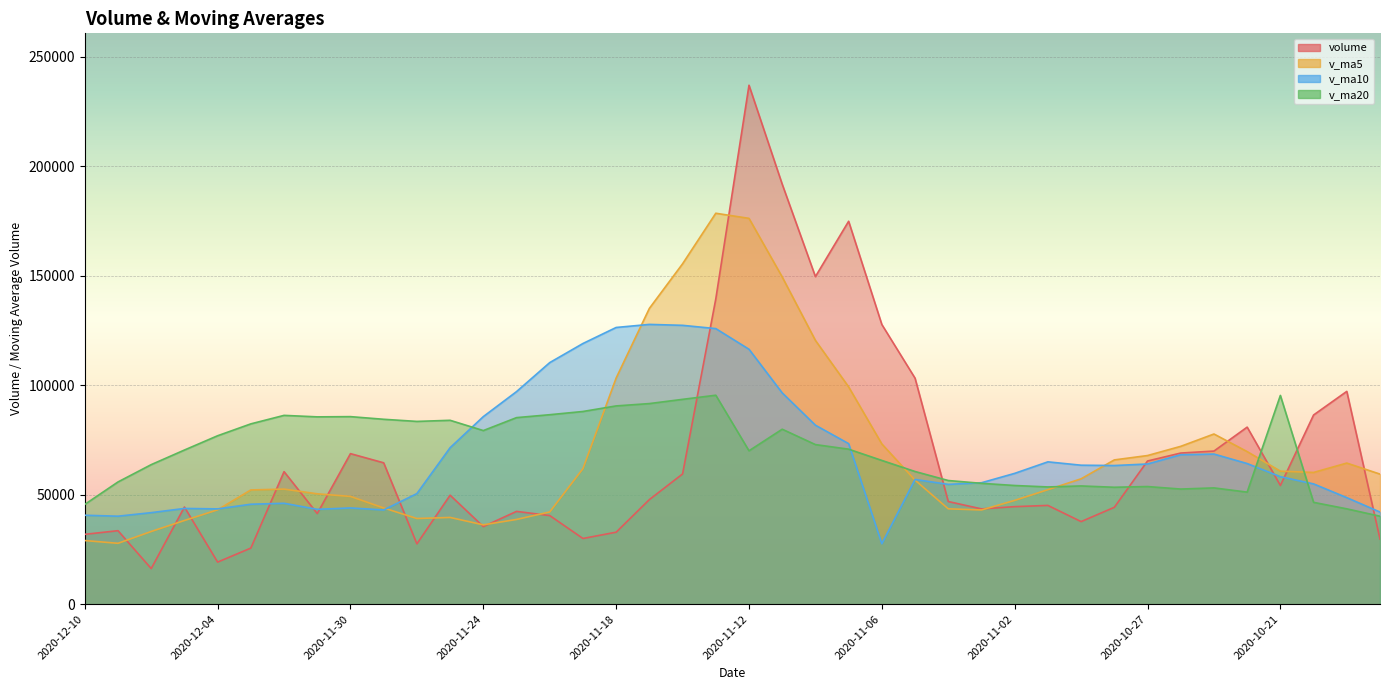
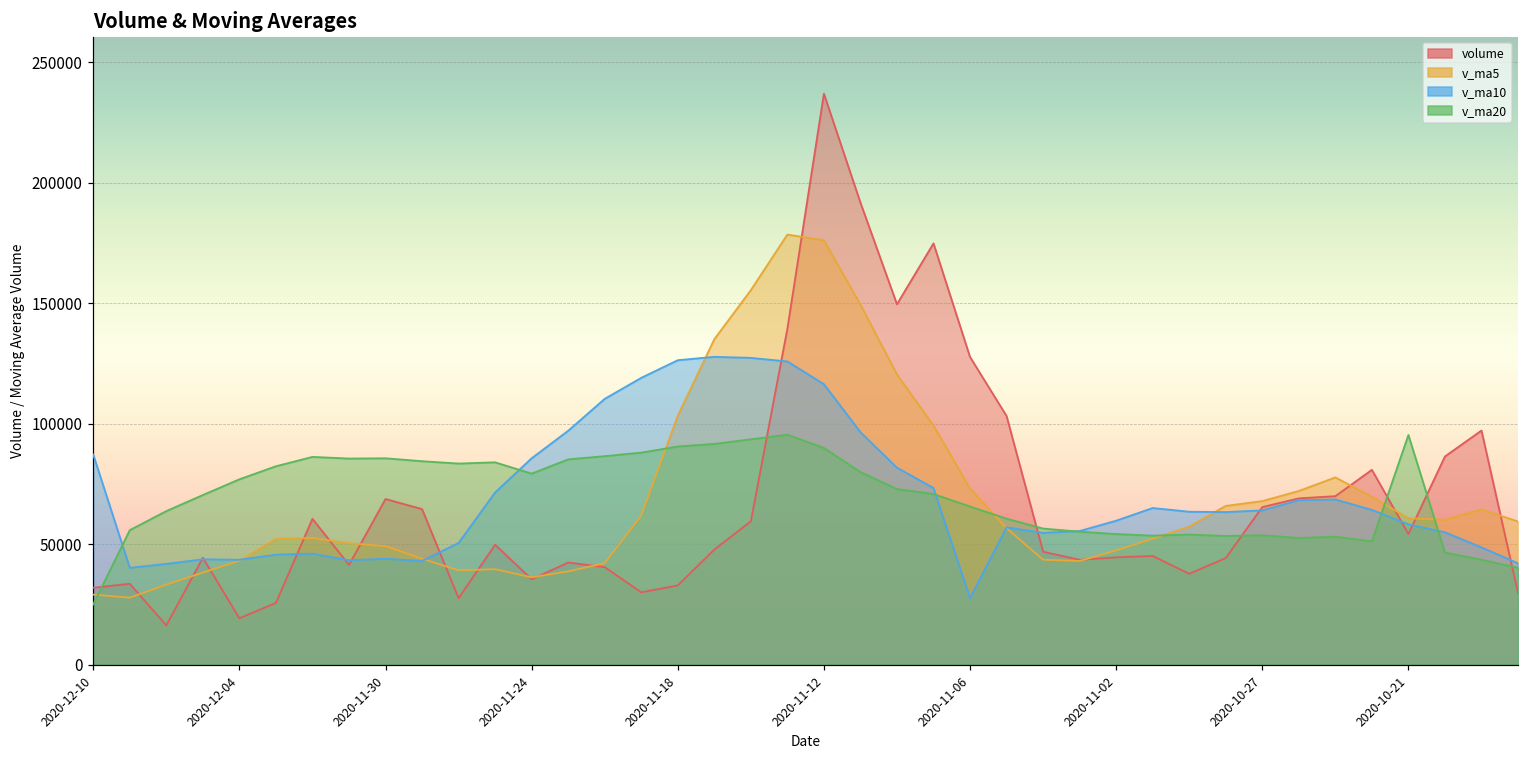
v_ma10, 2020-12-10: 41000 -> 87000
v_ma20, 2020-12-10: 46000 -> 25000
v_ma20, 2020-11-12: 70000 -> 90000
